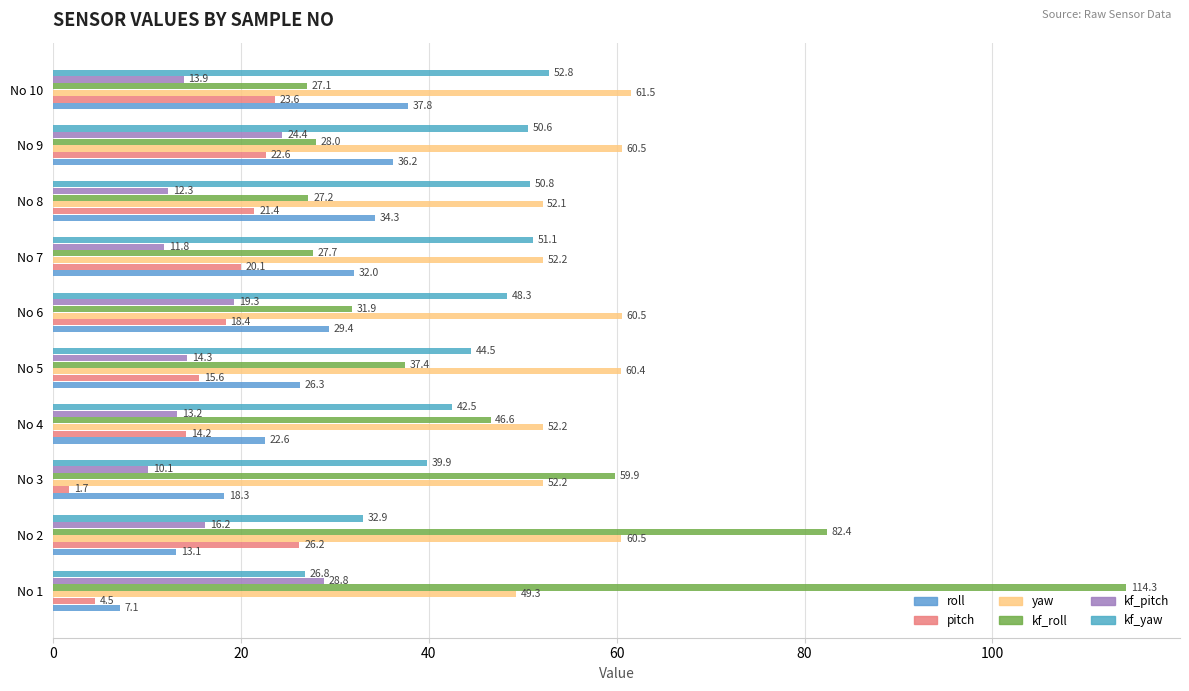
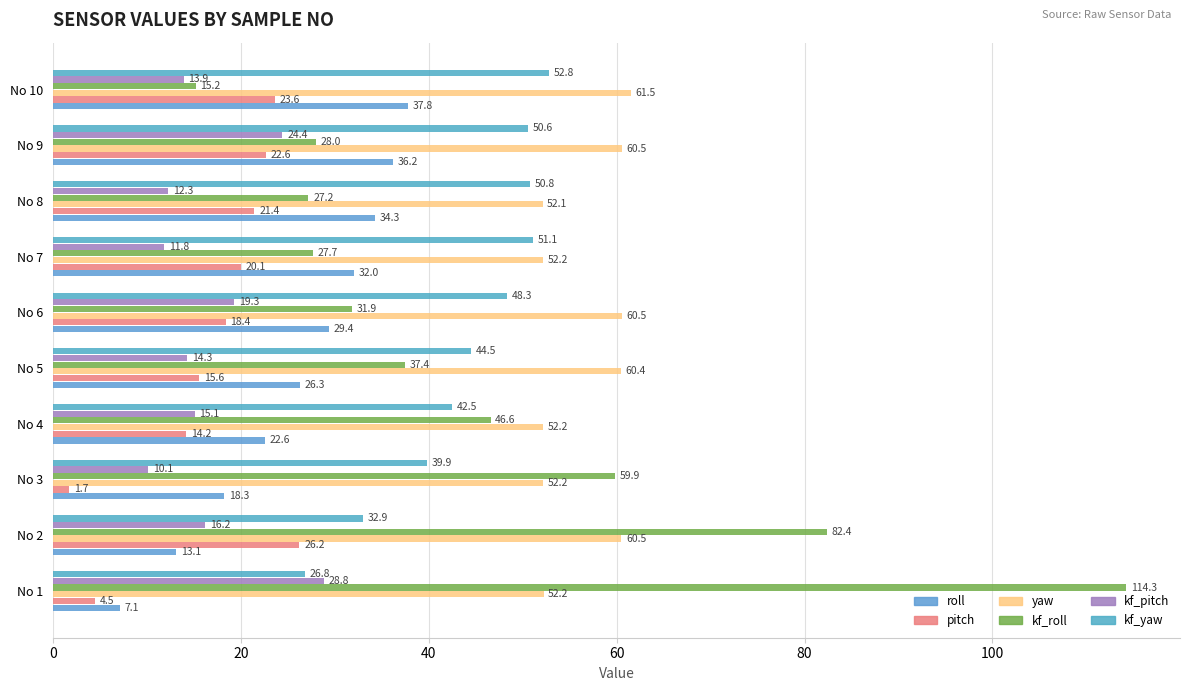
kf_roll, No 10: 27.1 -> 15.2
kf_pitch, No 4: 13.2 -> 15.1
yaw, No 1: 49.3 -> 52.2
